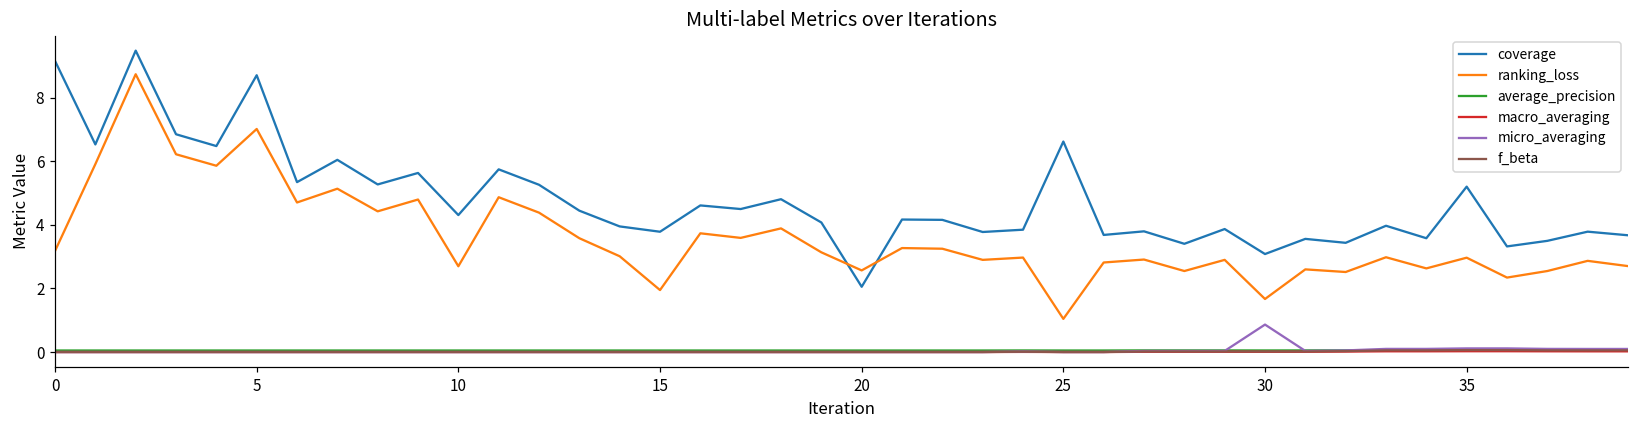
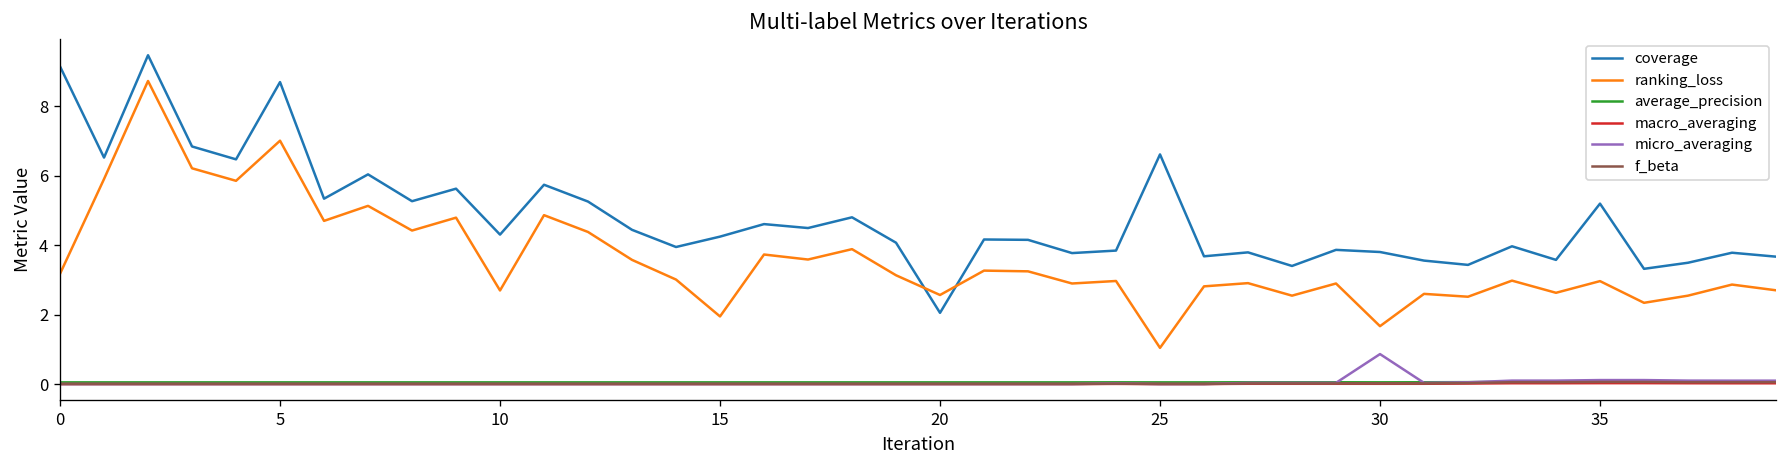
coverage, 15: 3.8 -> 4.2
coverage, 30: 3.1 -> 3.8
